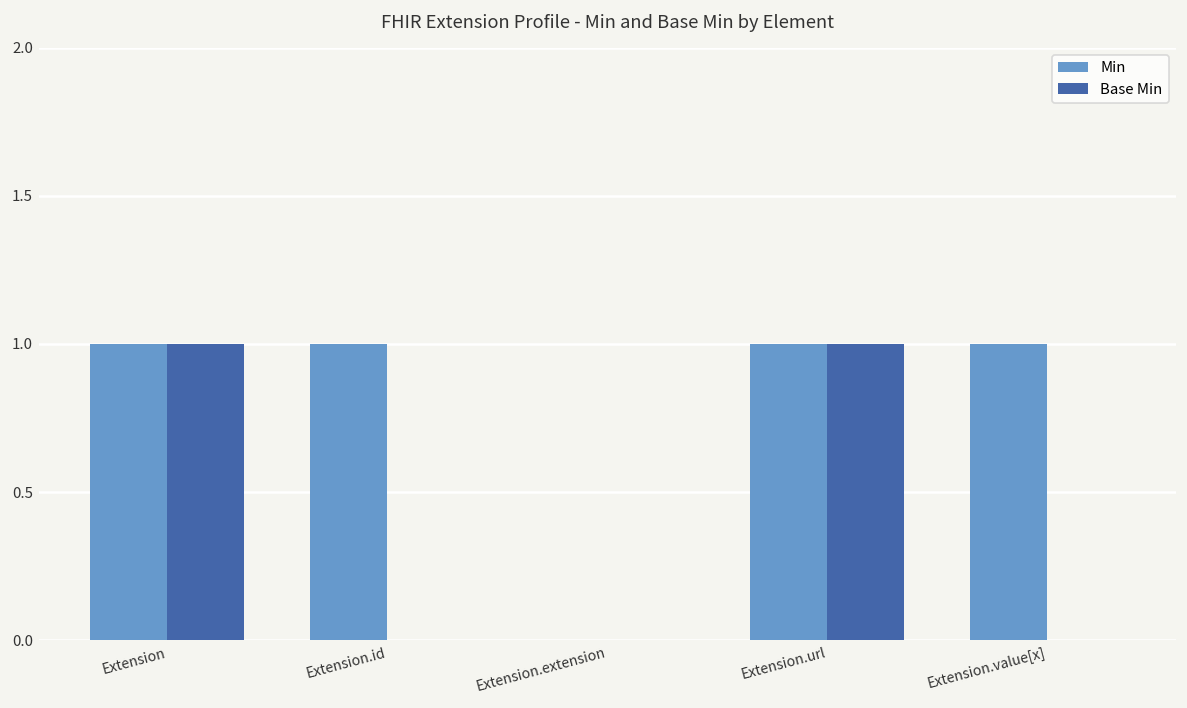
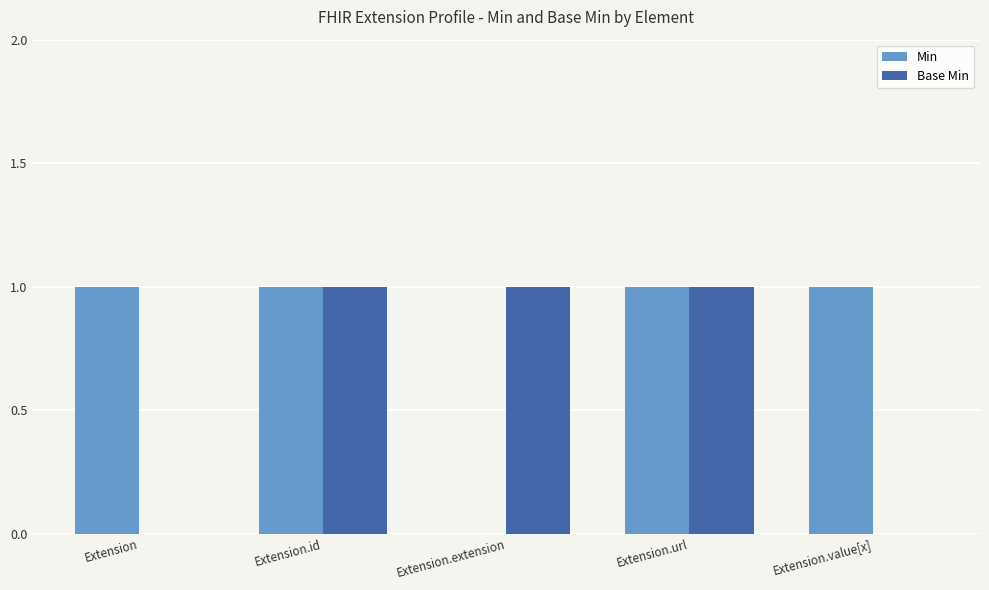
Base Min, Extension: 1 -> 0
Base Min, Extension.id: 0 -> 1
Base Min, Extension.extension: 0 -> 1
